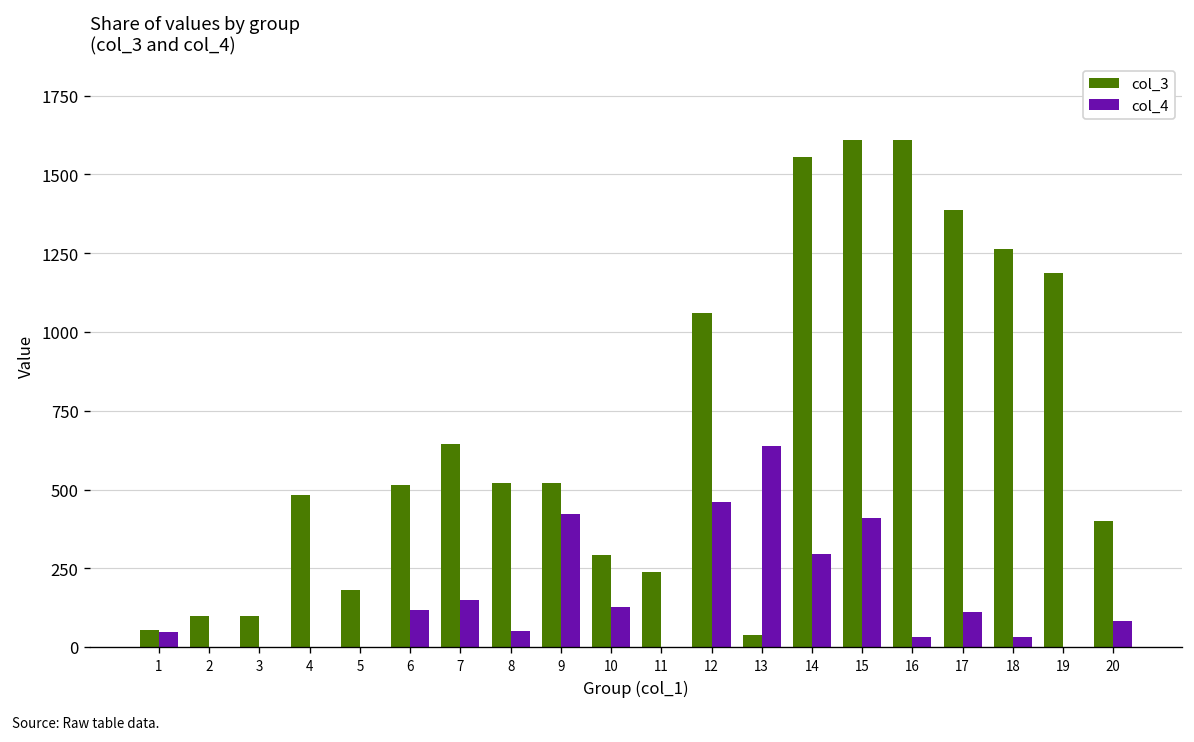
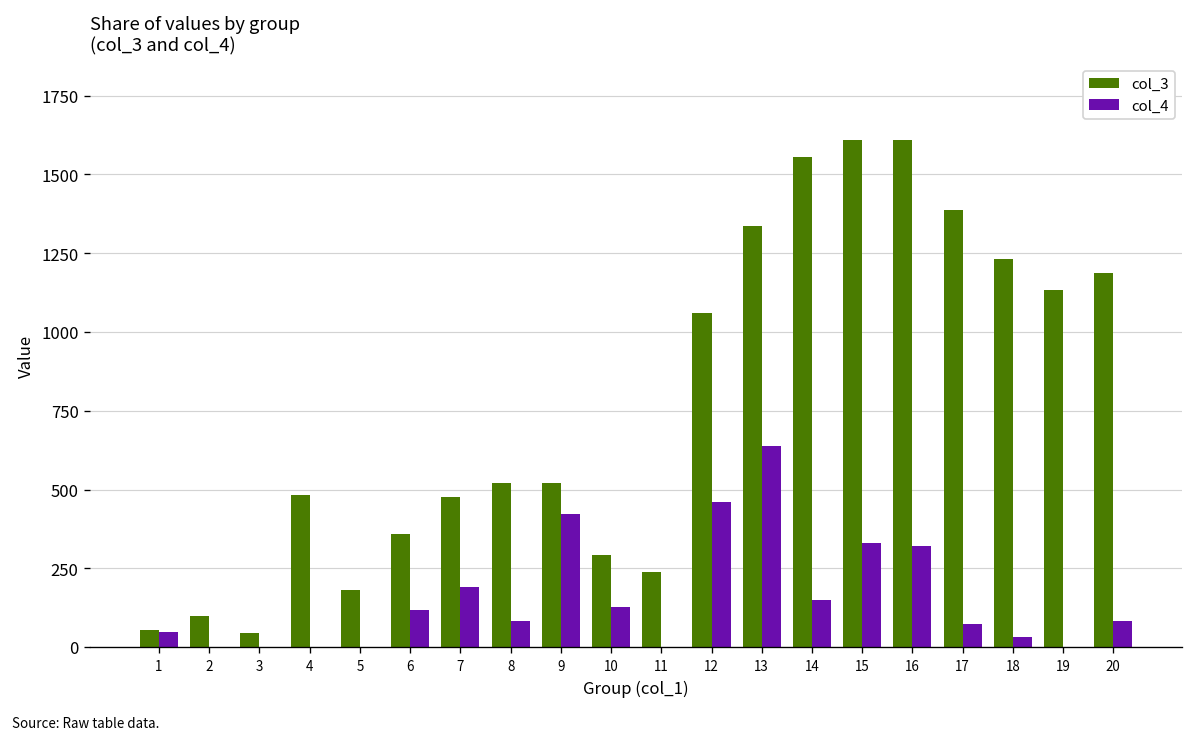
col_3, 3: 100 -> 40
col_3, 6: 510 -> 360
col_3, 7: 650 -> 480
col_4, 7: 150 -> 190
col_4, 8: 50 -> 80
col_3, 13: 40 -> 1340
col_4, 14: 300 -> 150
col_4, 15: 410 -> 330
col_4, 16: 30 -> 320
col_4, 17: 110 -> 70
col_3, 18: 1260 -> 1230
col_3, 19: 1190 -> 1130
col_3, 20: 400 -> 1190
